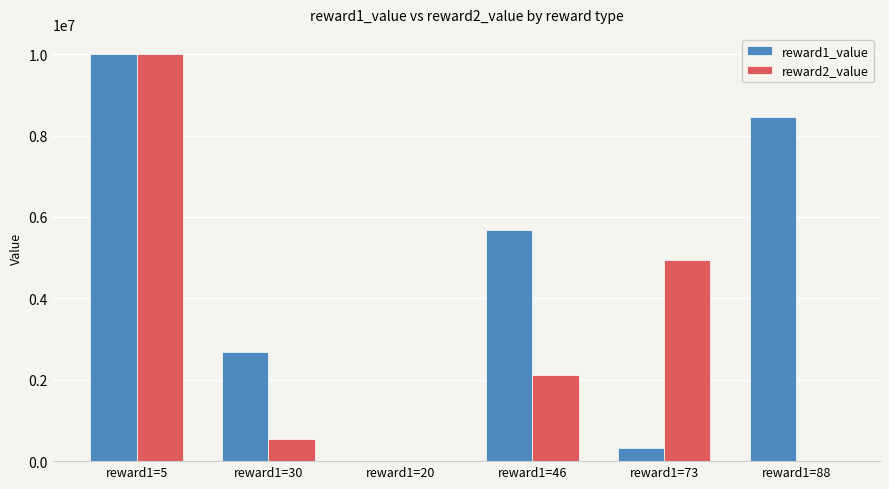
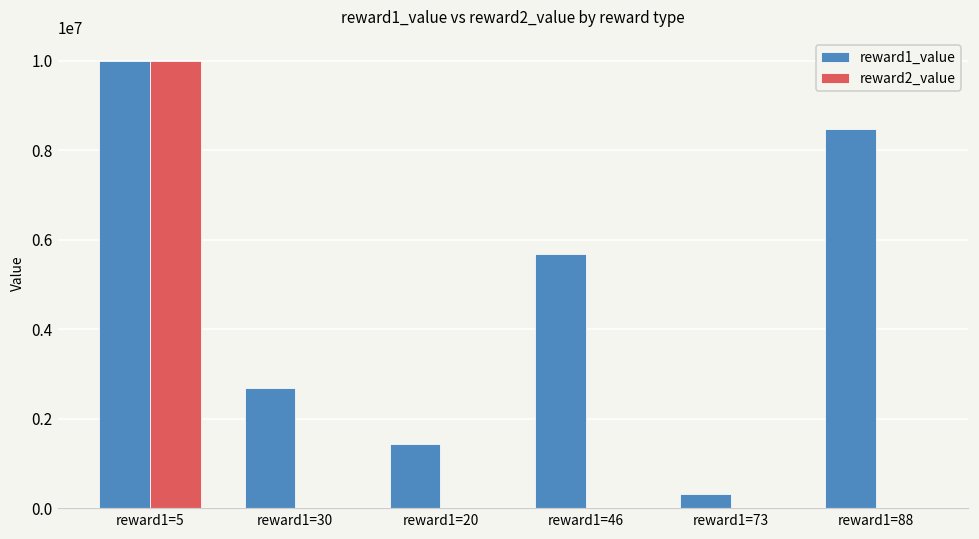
reward2_value, reward1=30: 500000 -> 0
reward1_value, reward1=20: 0 -> 1400000
reward2_value, reward1=46: 2100000 -> 0
reward2_value, reward1=73: 4900000 -> 0
